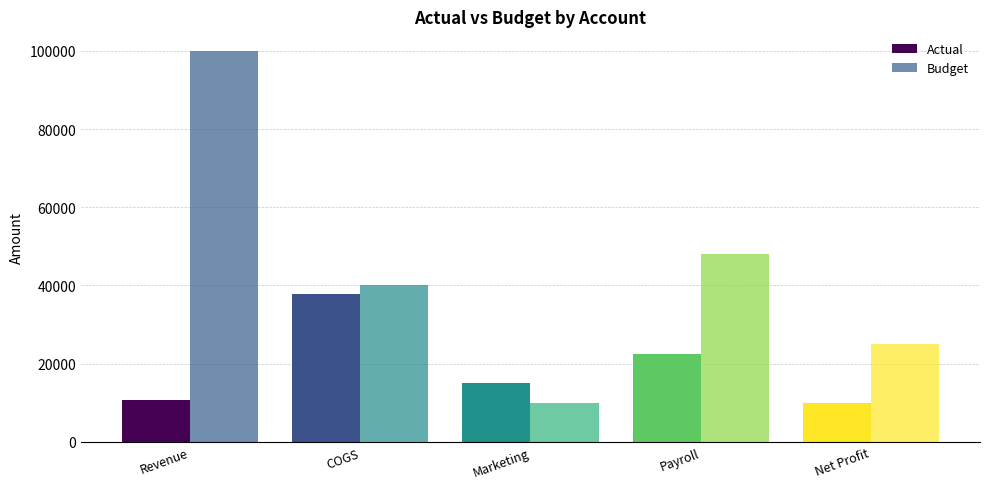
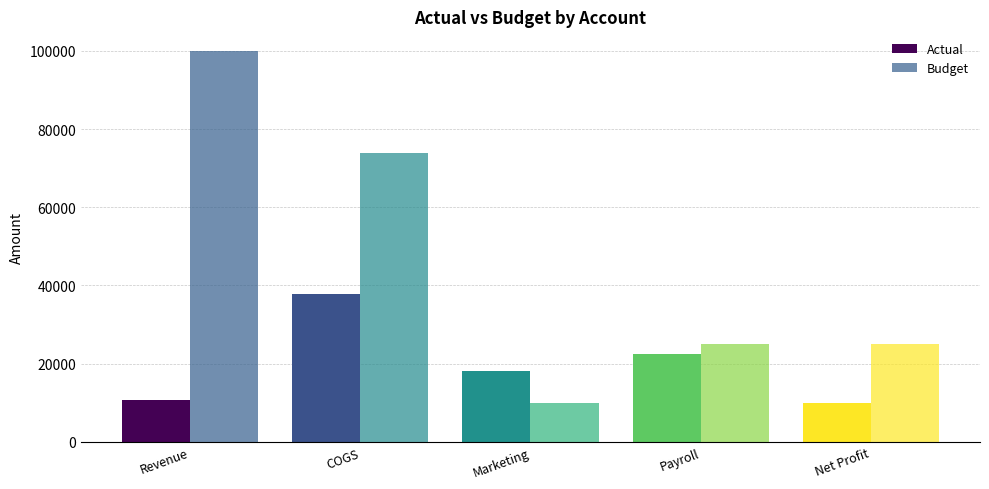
Budget, COGS: 40000 -> 74000
Actual, Marketing: 15000 -> 18000
Budget, Payroll: 48000 -> 25000
